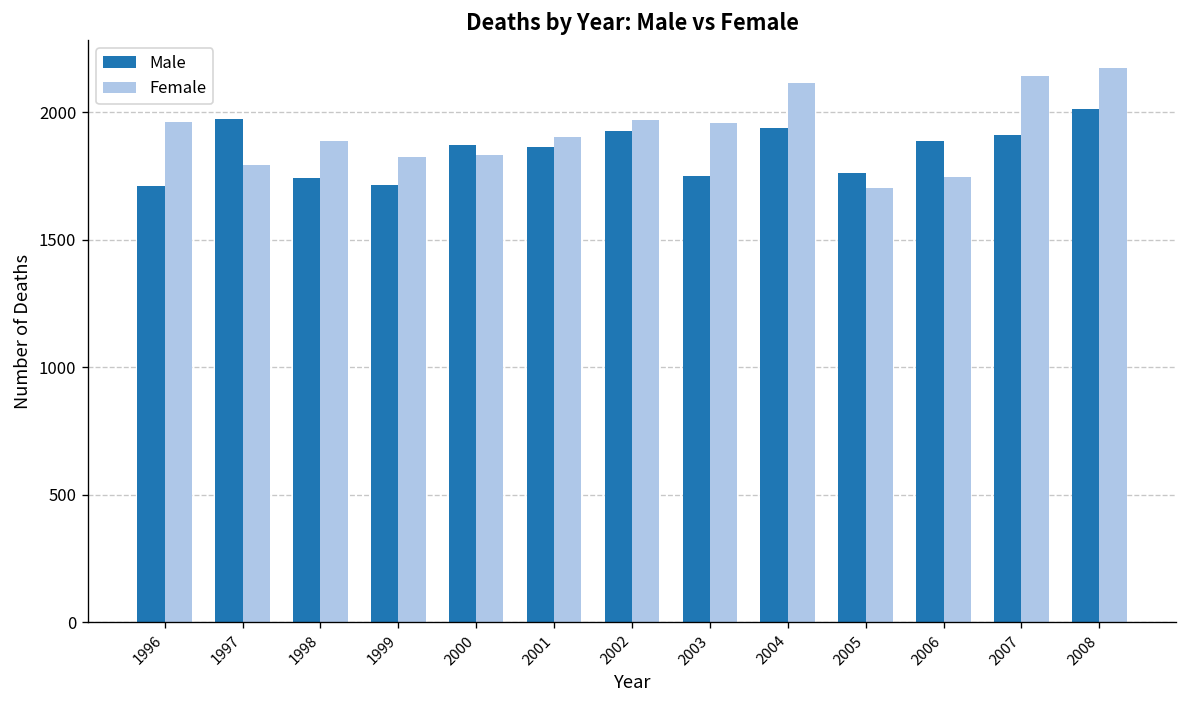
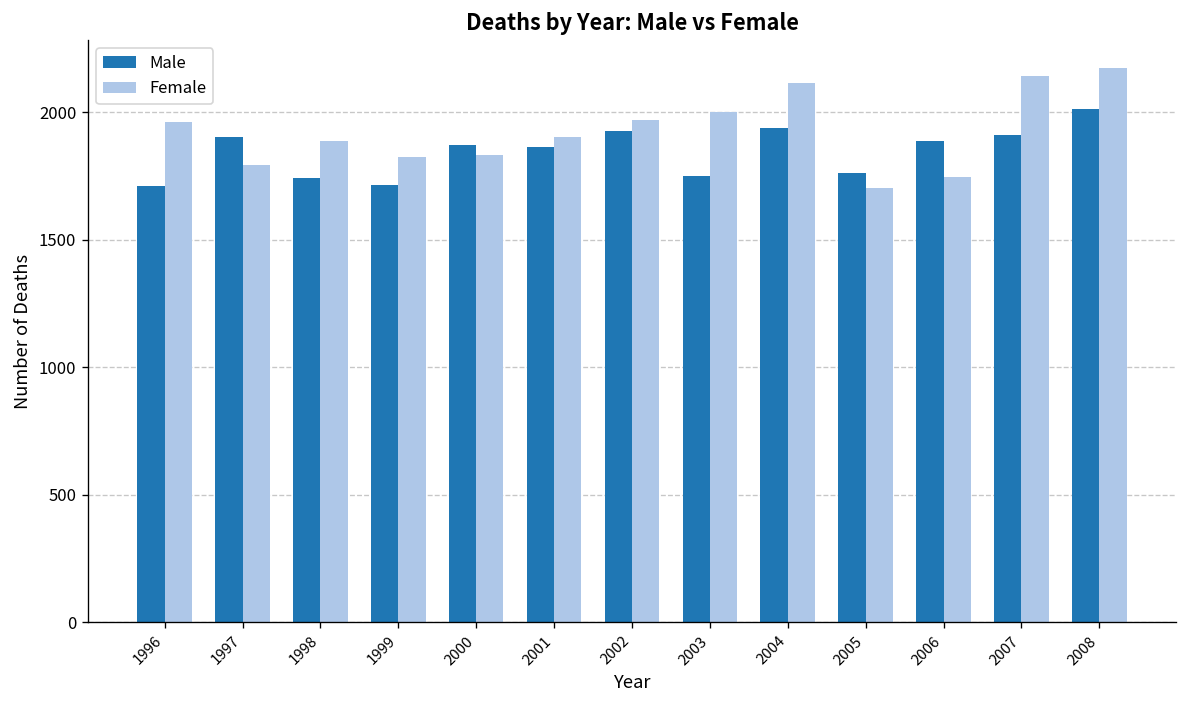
Male, 1997: 1970 -> 1900
Female, 2003: 1960 -> 2000
